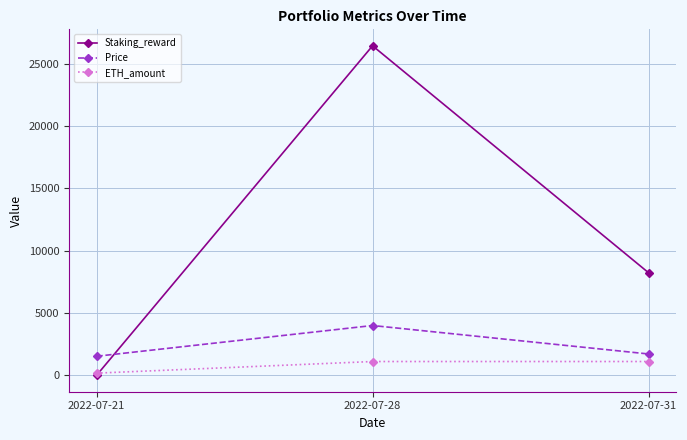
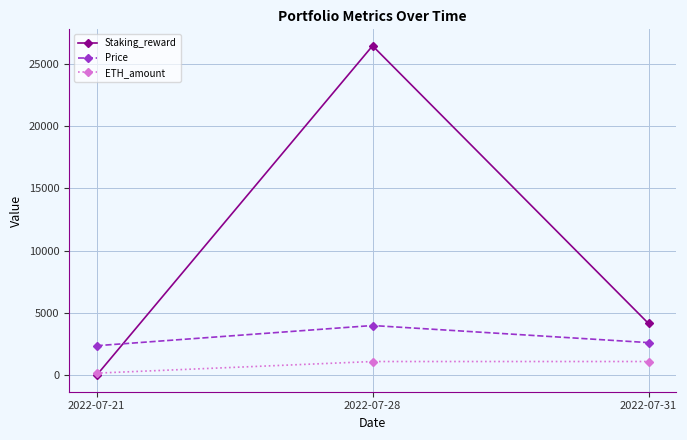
Price, 2022-07-21: 1500 -> 2400
Staking_reward, 2022-07-31: 8200 -> 4200
Price, 2022-07-31: 1700 -> 2600
